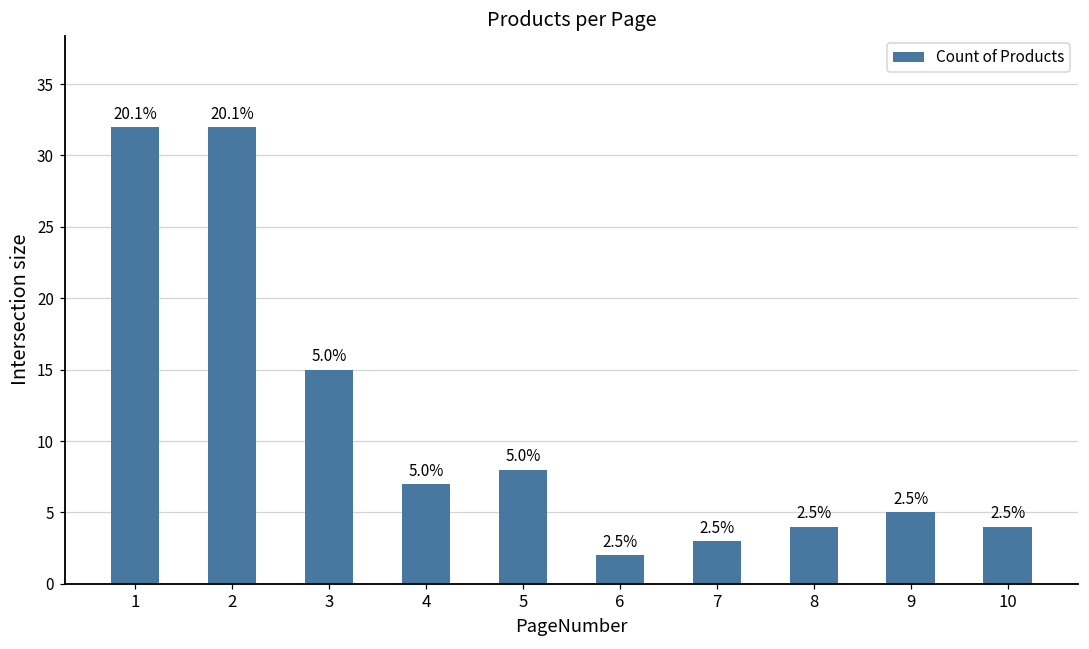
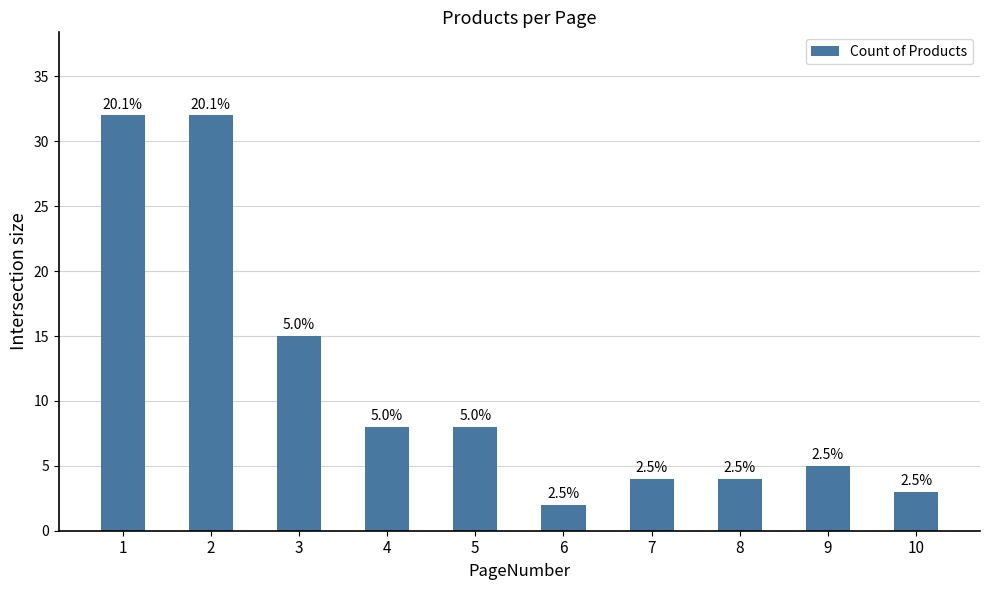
4: 7 -> 8
7: 3 -> 4
10: 4 -> 3
